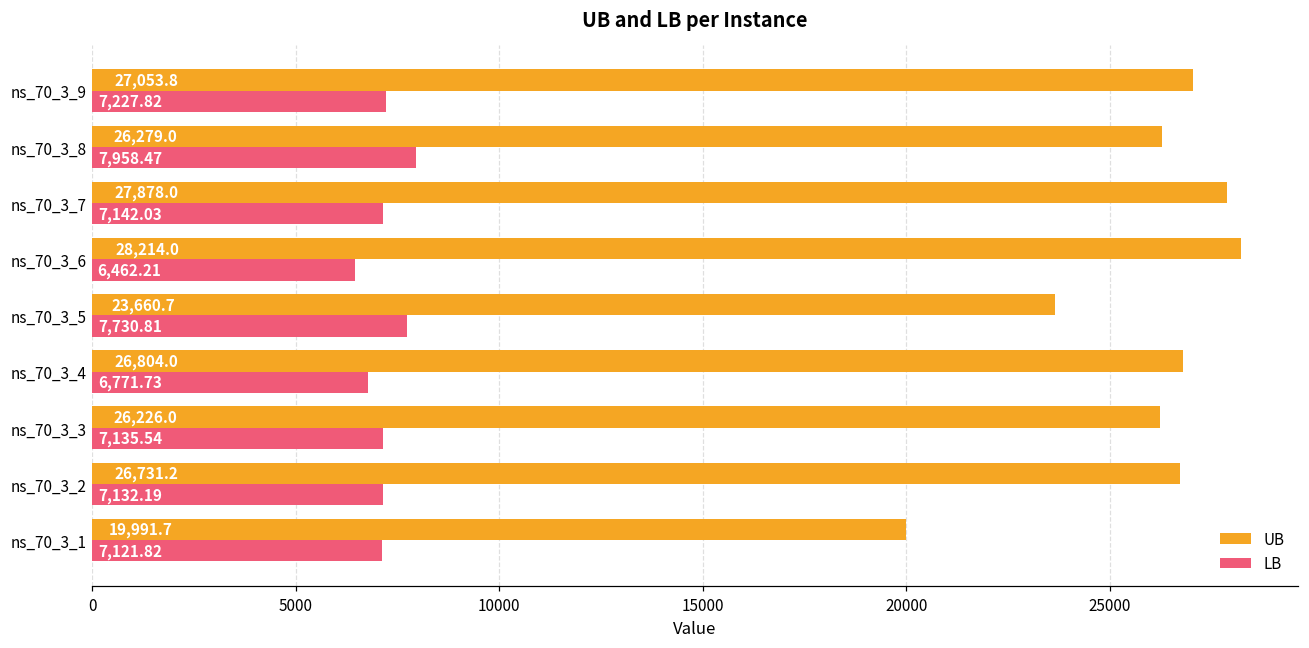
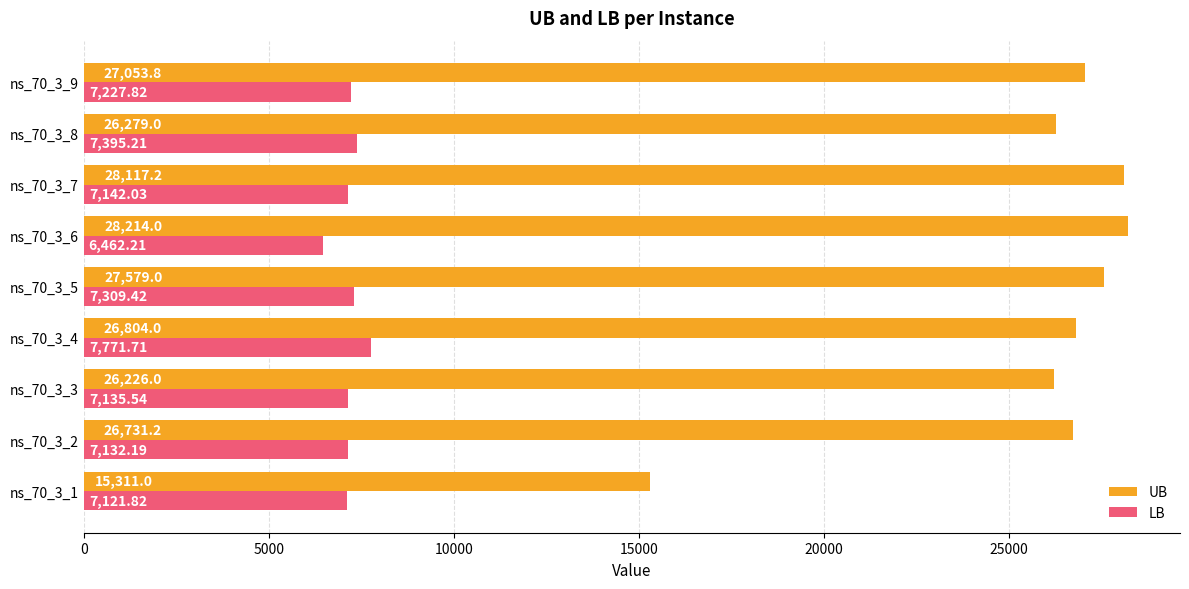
LB, ns_70_3_8: 7,958.47 -> 7,395.21
UB, ns_70_3_7: 27,878.0 -> 28,117.2
UB, ns_70_3_5: 23,660.7 -> 27,579.0
LB, ns_70_3_5: 7,730.81 -> 7,309.42
LB, ns_70_3_4: 6,771.73 -> 7,771.71
UB, ns_70_3_1: 19,991.7 -> 15,311.0
